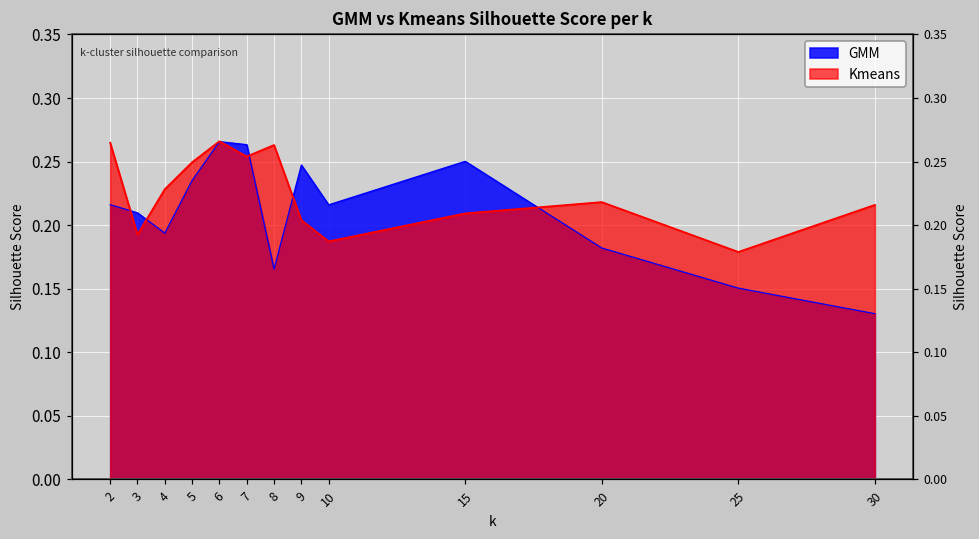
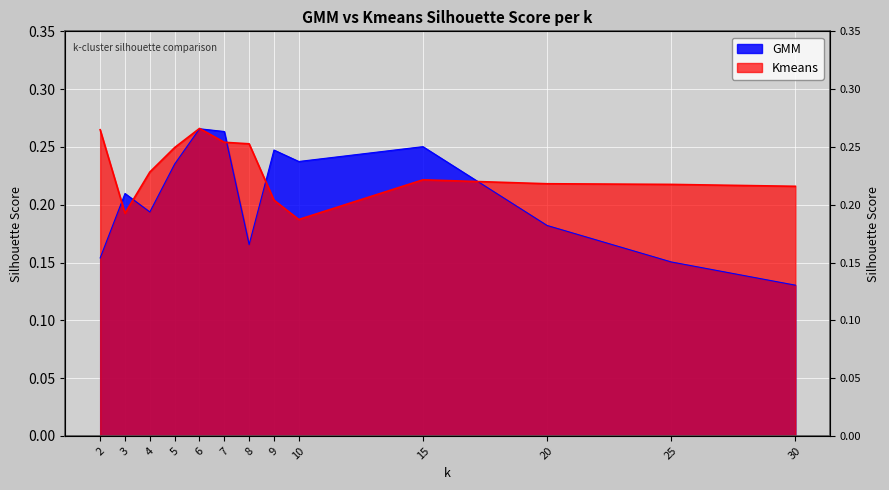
GMM, 2: 0.216 -> 0.154
Kmeans, 8: 0.263 -> 0.253
GMM, 10: 0.216 -> 0.237
Kmeans, 15: 0.209 -> 0.222
Kmeans, 25: 0.179 -> 0.218
